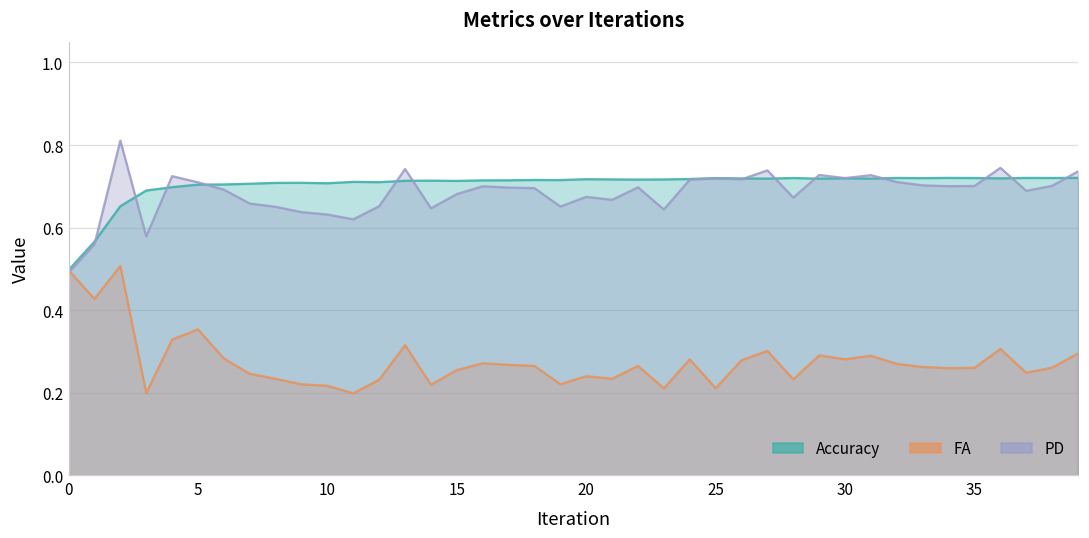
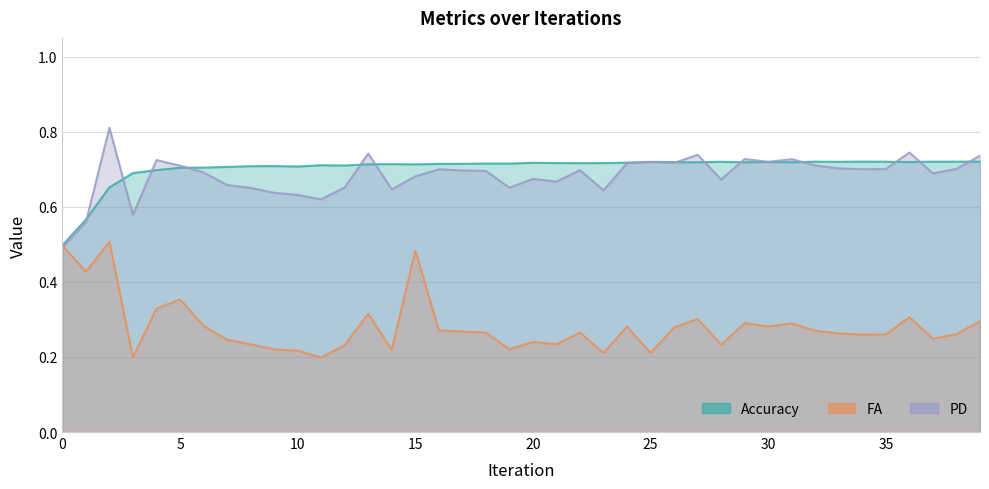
FA, 15: 0.25 -> 0.48
